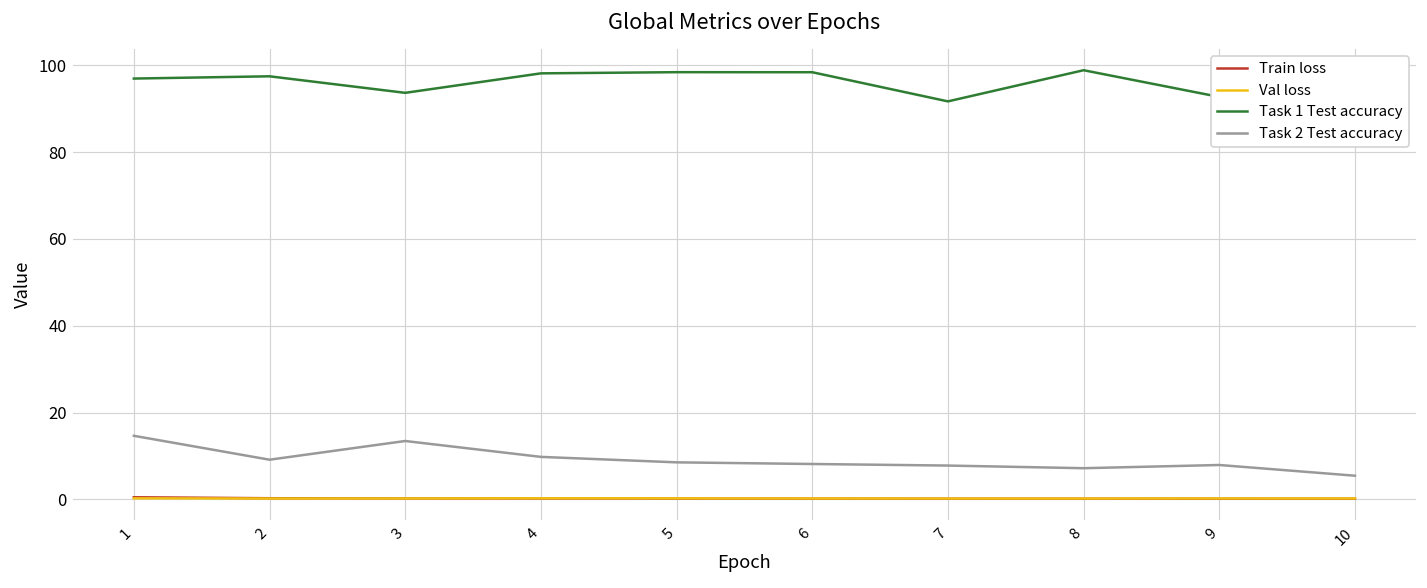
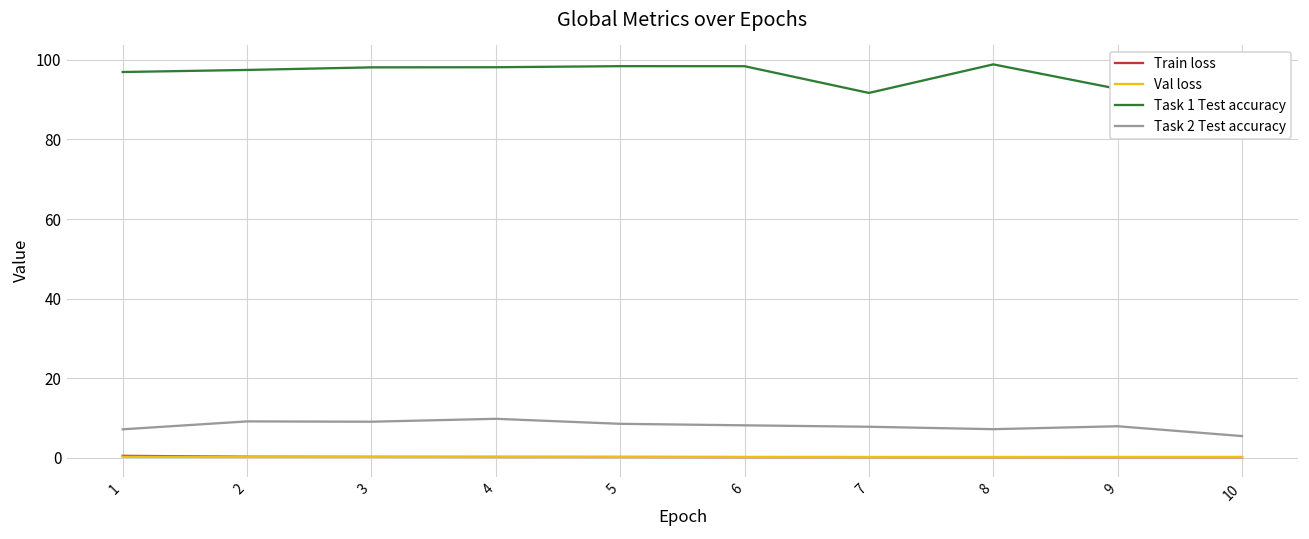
Task 2 Test accuracy, 1: 15 -> 7
Task 1 Test accuracy, 3: 94 -> 98
Task 2 Test accuracy, 3: 13 -> 9
